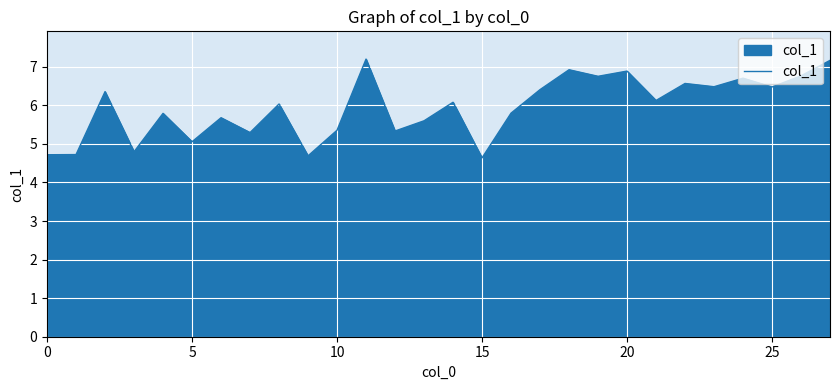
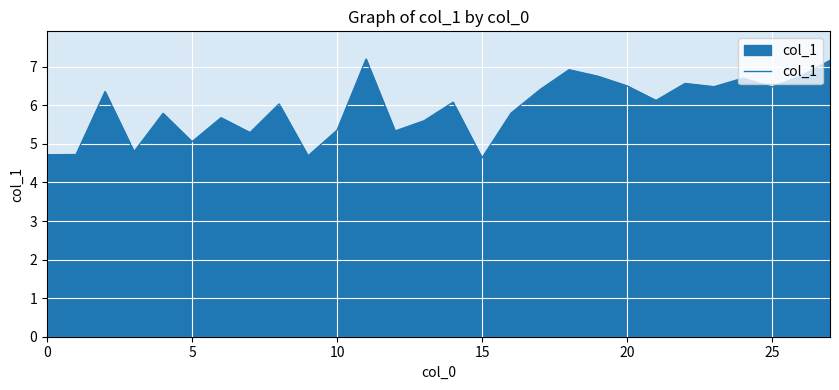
20: 6.9 -> 6.5
